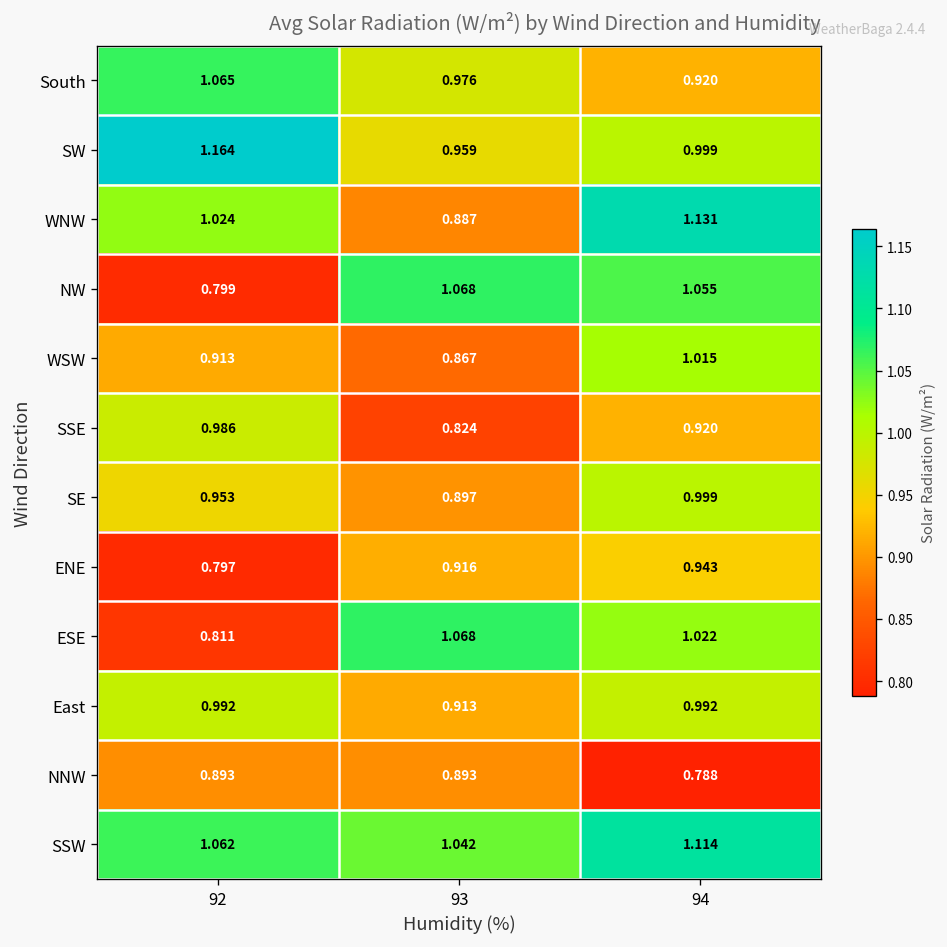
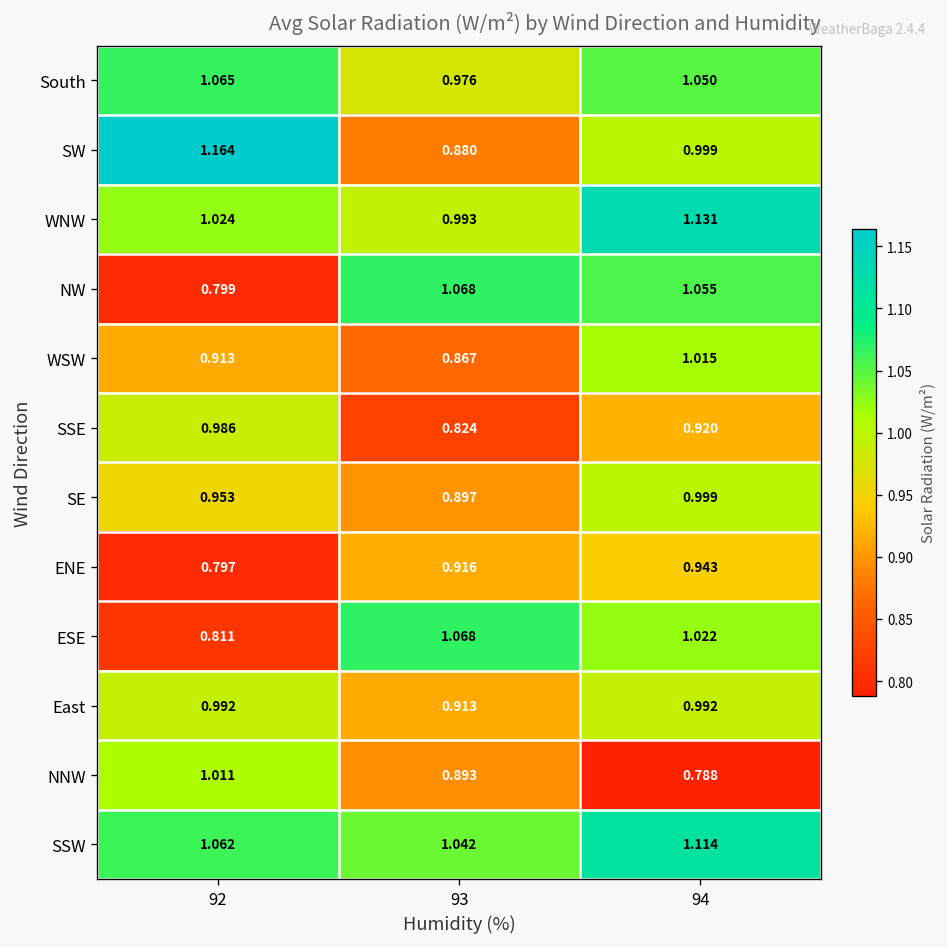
South, 94: 0.920 -> 1.050
SW, 93: 0.959 -> 0.880
WNW, 93: 0.887 -> 0.993
NNW, 92: 0.893 -> 1.011
